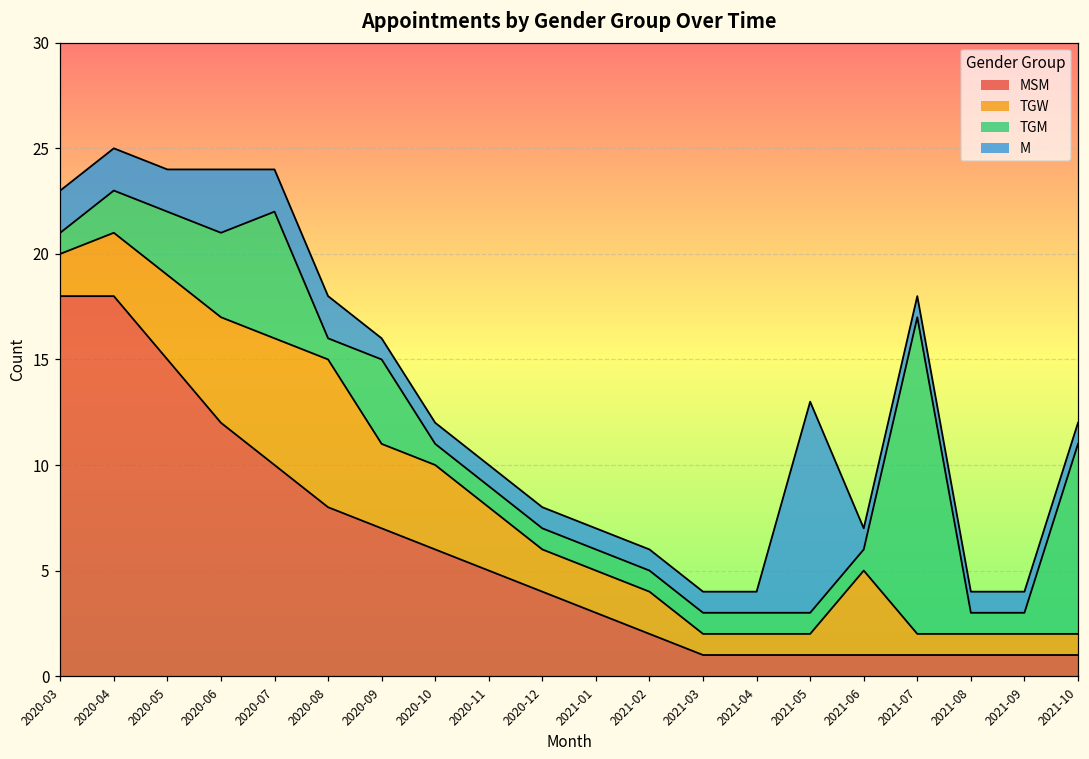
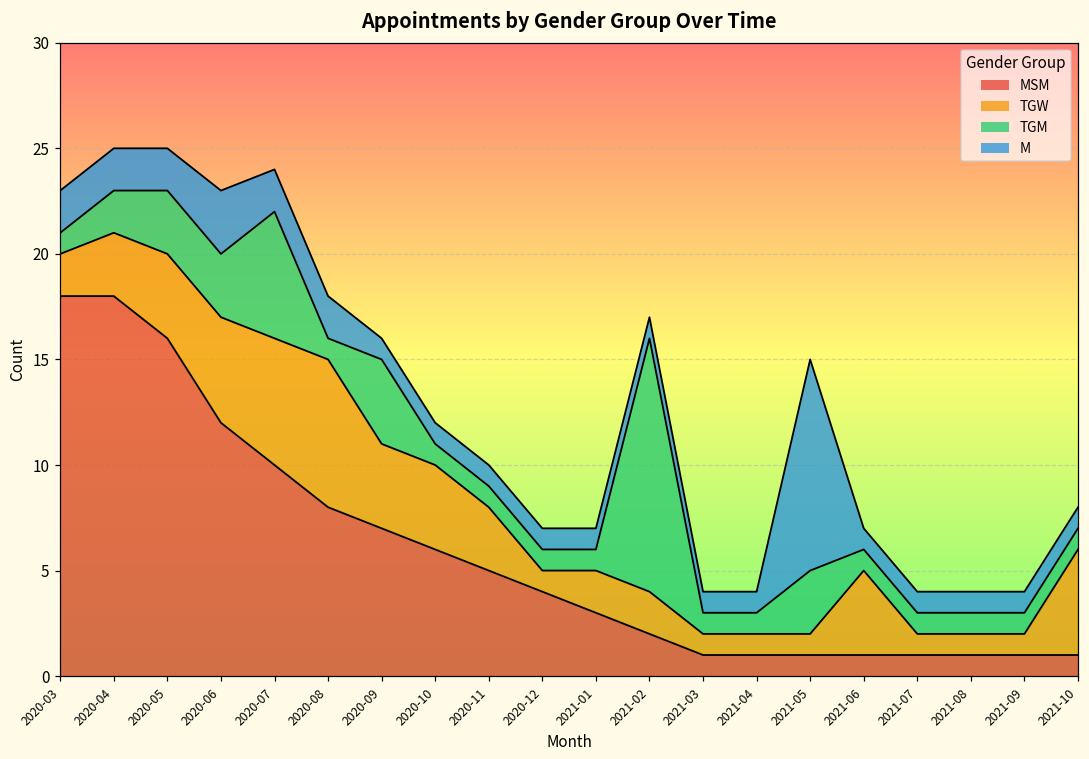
MSM, 2020-05: 15 -> 16
TGM, 2020-06: 4 -> 3
TGW, 2020-12: 2 -> 1
TGM, 2021-02: 1 -> 12
TGM, 2021-05: 1 -> 3
TGM, 2021-07: 15 -> 1
TGW, 2021-10: 1 -> 5
TGM, 2021-10: 9 -> 1
